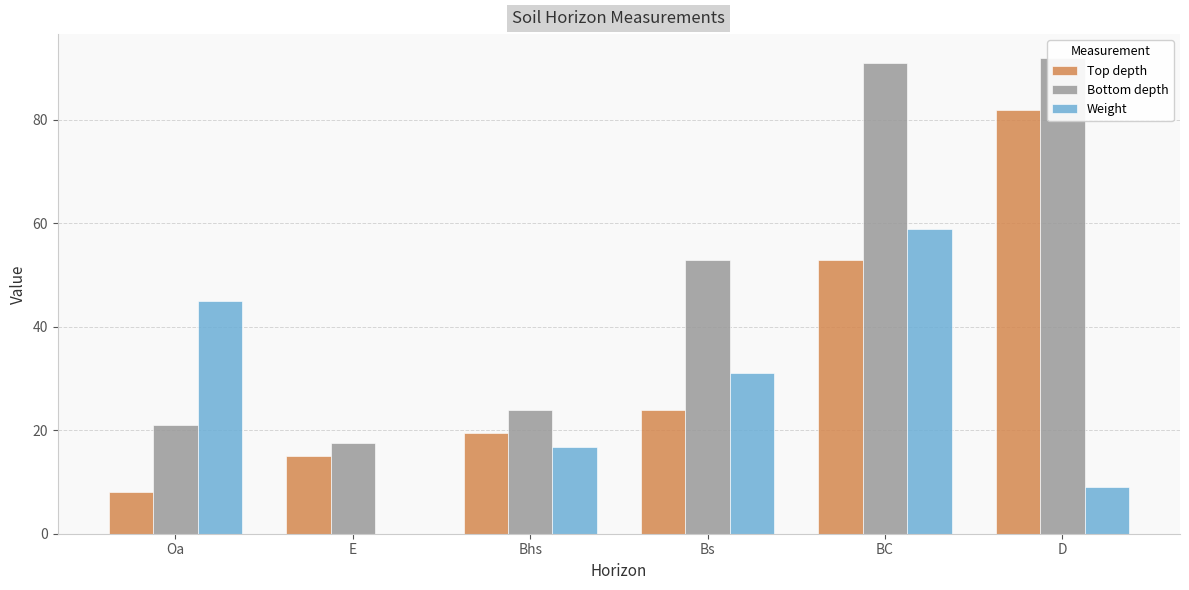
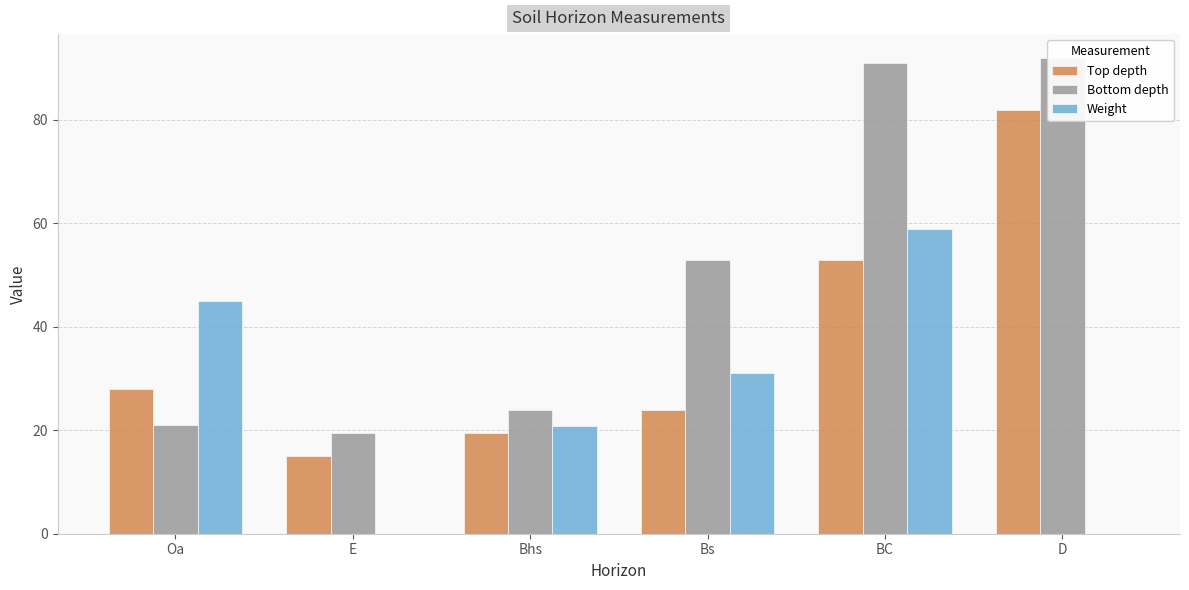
Top depth, Oa: 8 -> 28
Bottom depth, E: 18 -> 20
Weight, Bhs: 17 -> 21
Weight, D: 9 -> 0
